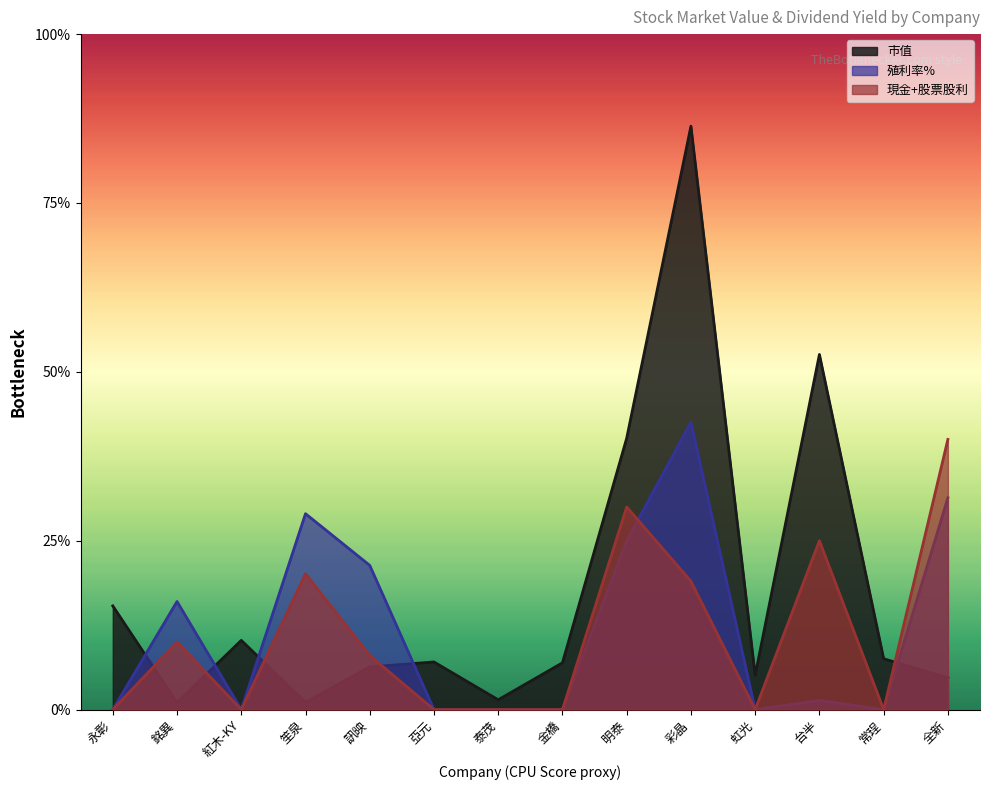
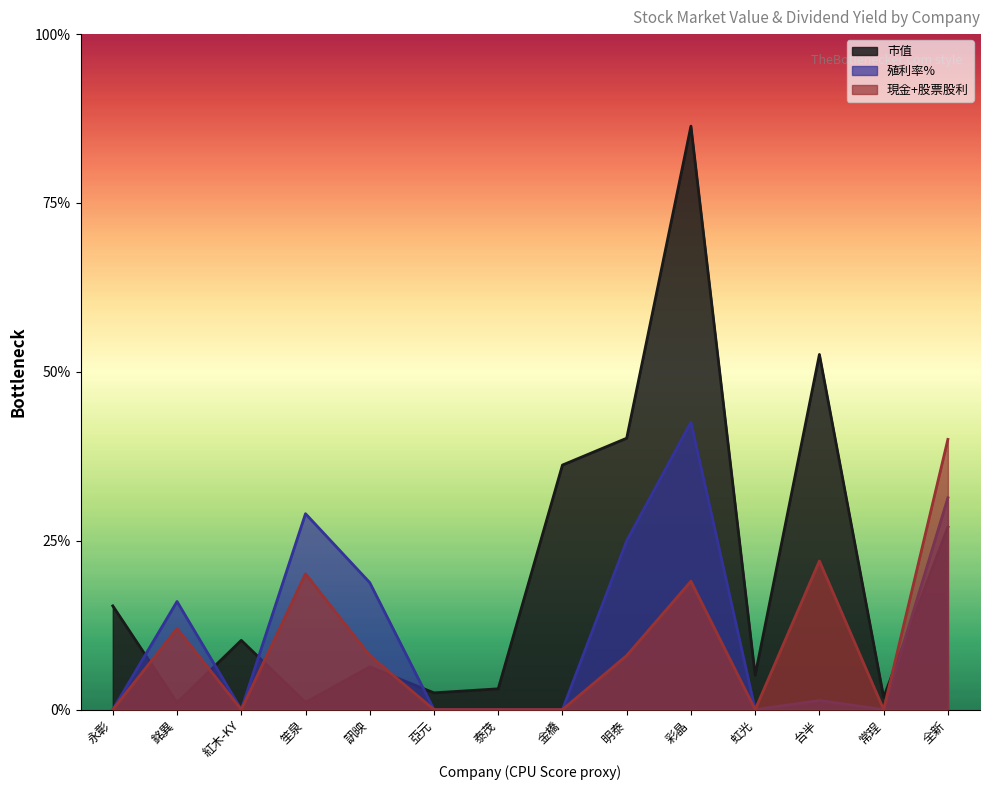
現金+股票股利, 銘異: 10% -> 12%
殖利率%, 訊映: 21% -> 19%
市值, 亞元: 7% -> 2%
市值, 泰茂: 1% -> 3%
市值, 金橋: 7% -> 36%
現金+股票股利, 明泰: 30% -> 8%
現金+股票股利, 台半: 25% -> 22%
市值, 常珵: 8% -> 2%
市值, 全新: 5% -> 27%
